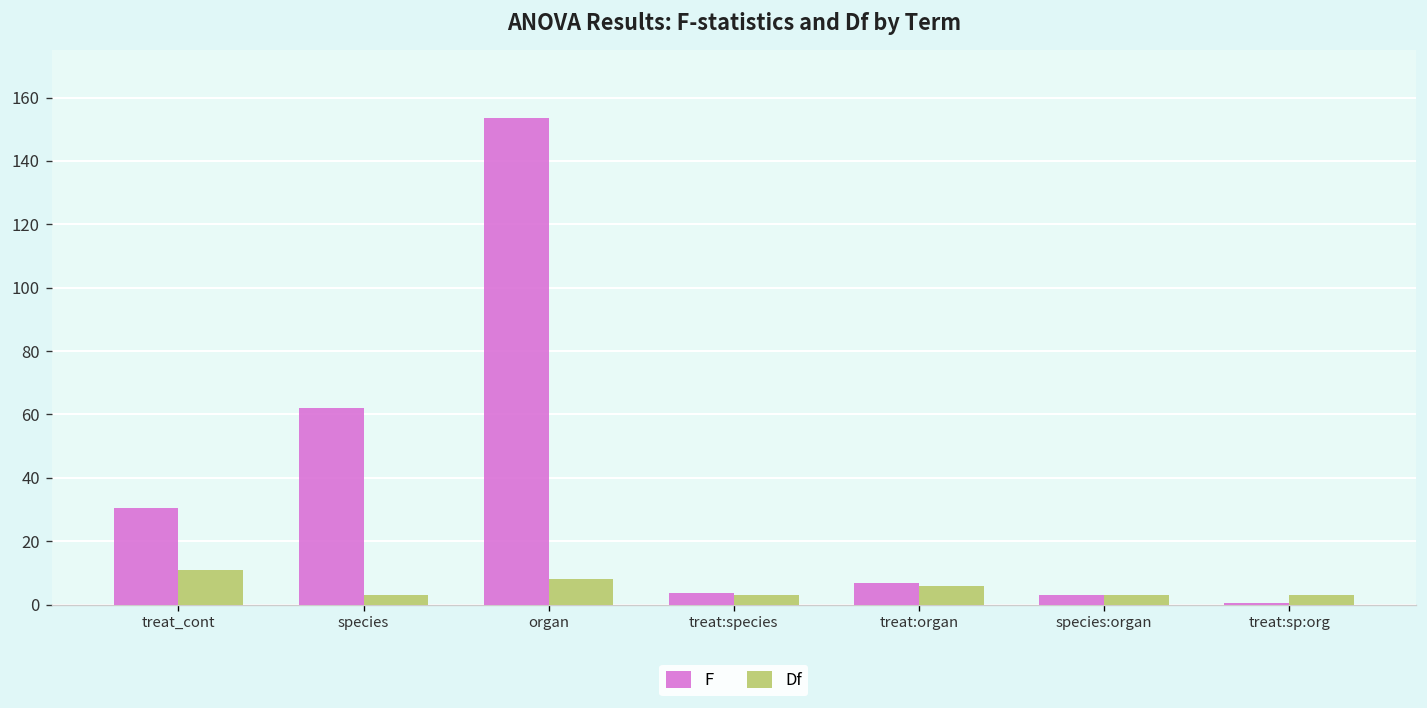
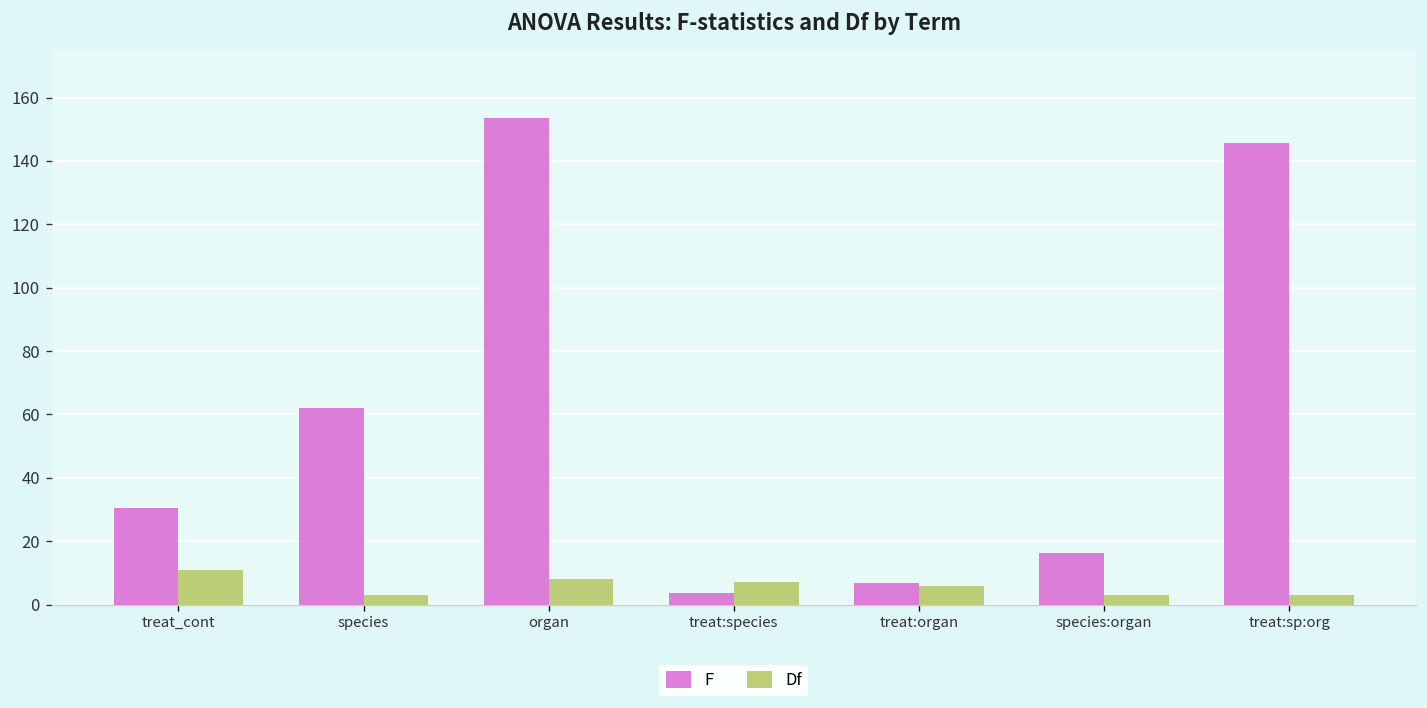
Df, treat:species: 3 -> 7
F, species:organ: 3 -> 16
F, treat:sp:org: 0 -> 146
